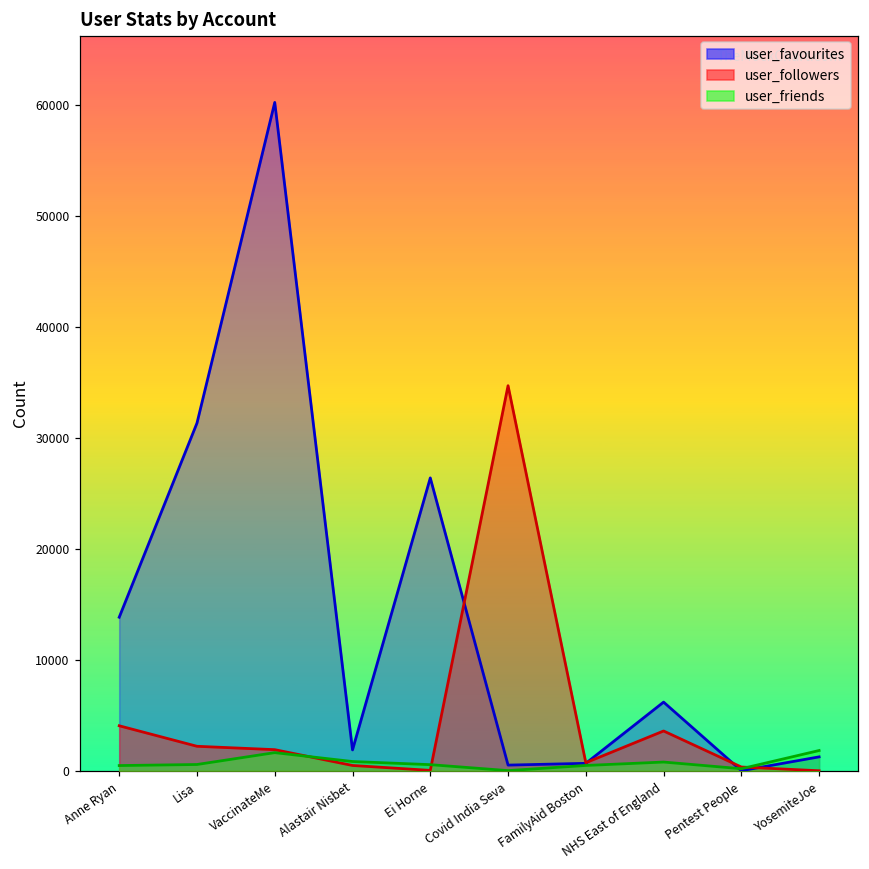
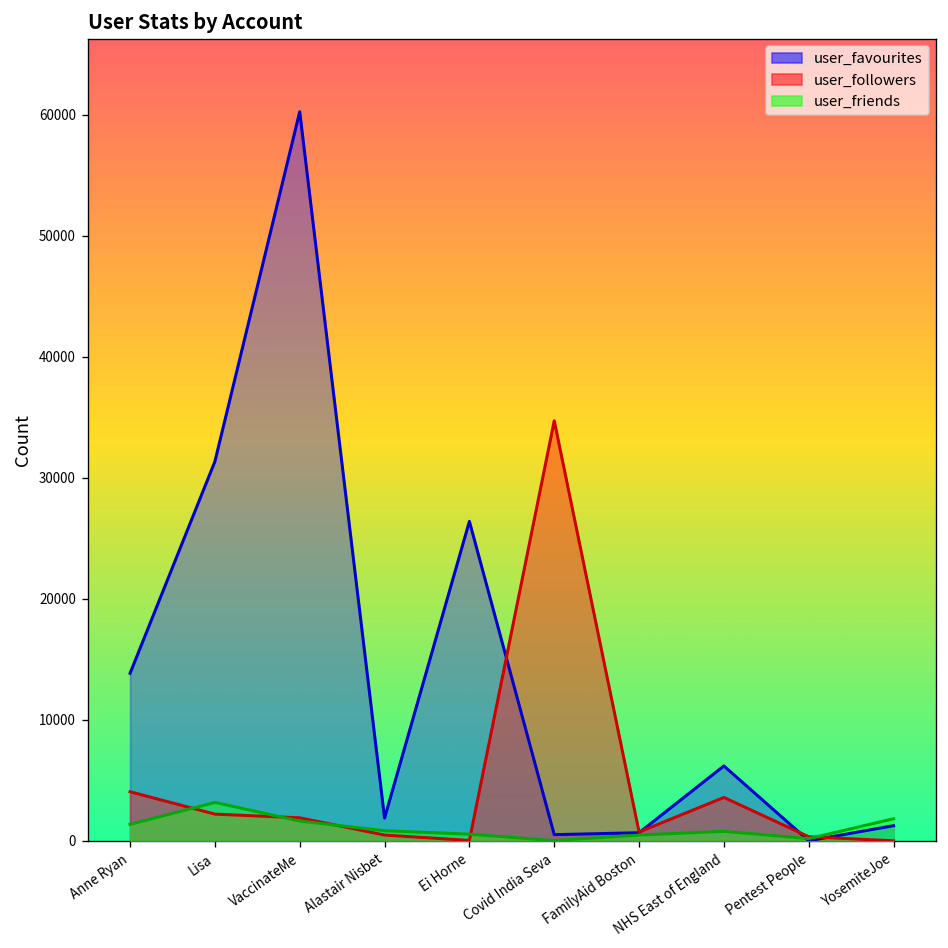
user_friends, Anne Ryan: 500 -> 1400
user_friends, Lisa: 600 -> 3200
